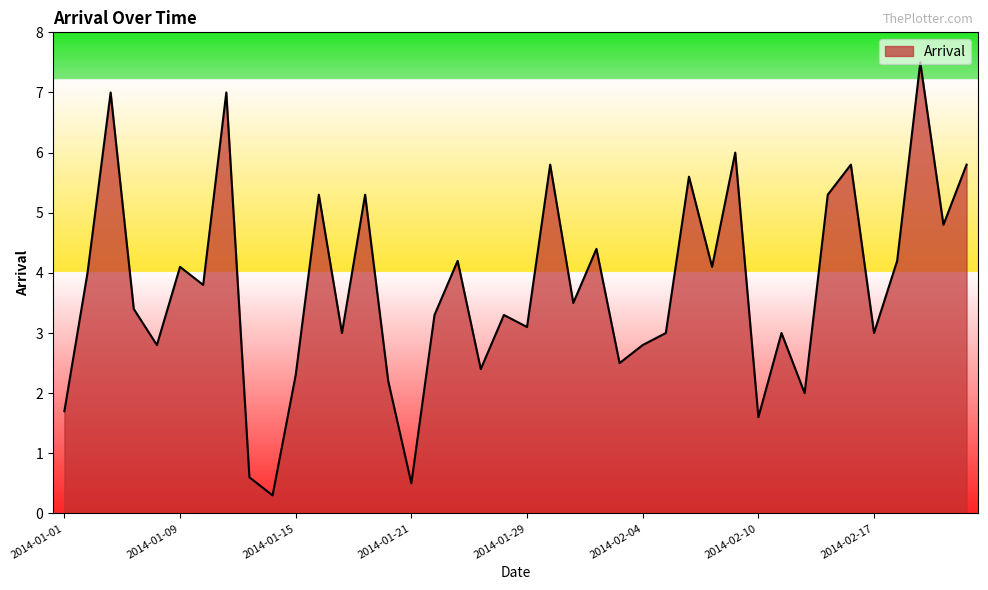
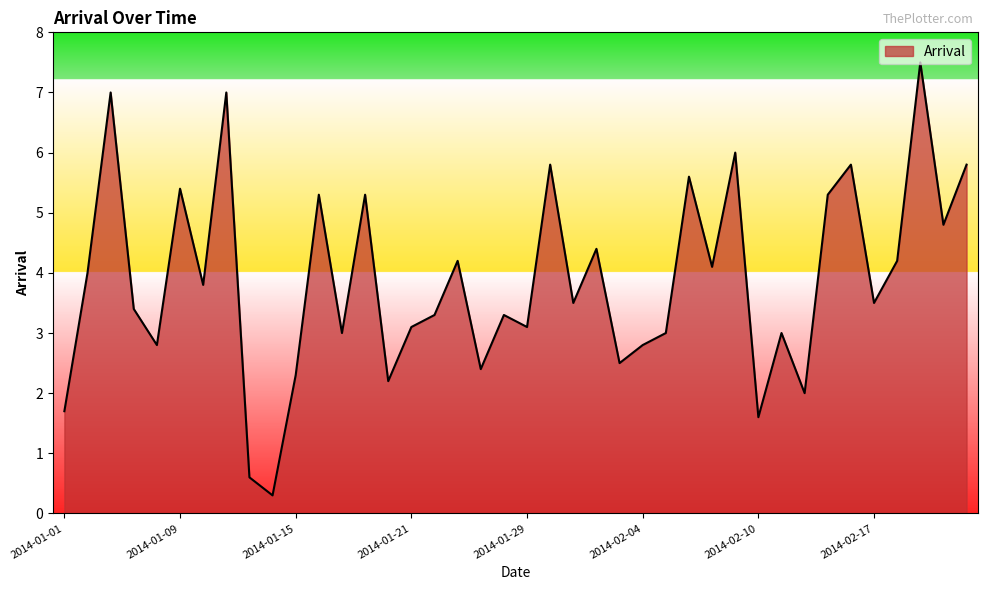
2014-01-09: 4.1 -> 5.4
2014-01-21: 0.5 -> 3.1
2014-02-17: 3.0 -> 3.5
